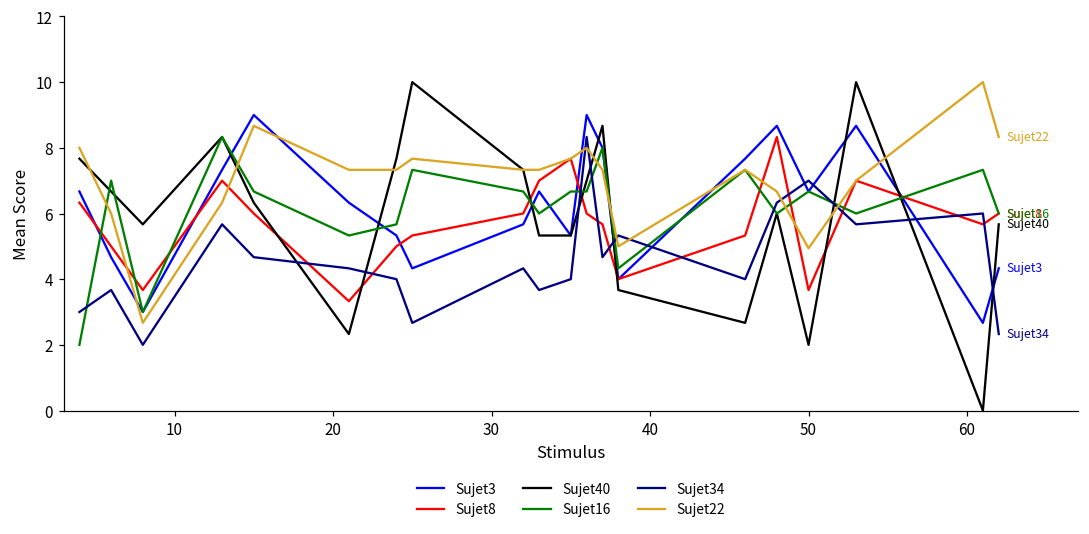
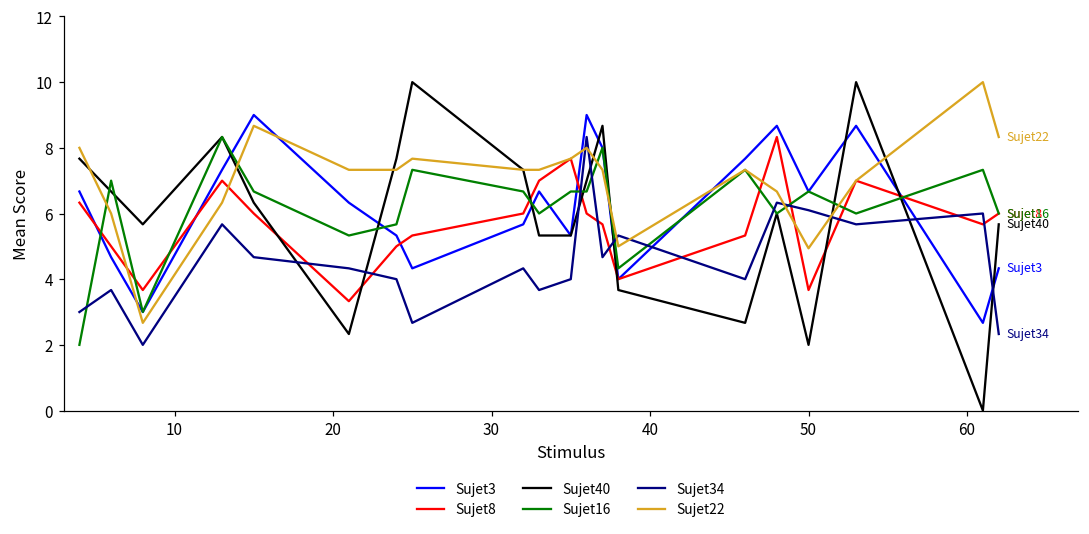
Sujet34, 50: 7.0 -> 6.1
